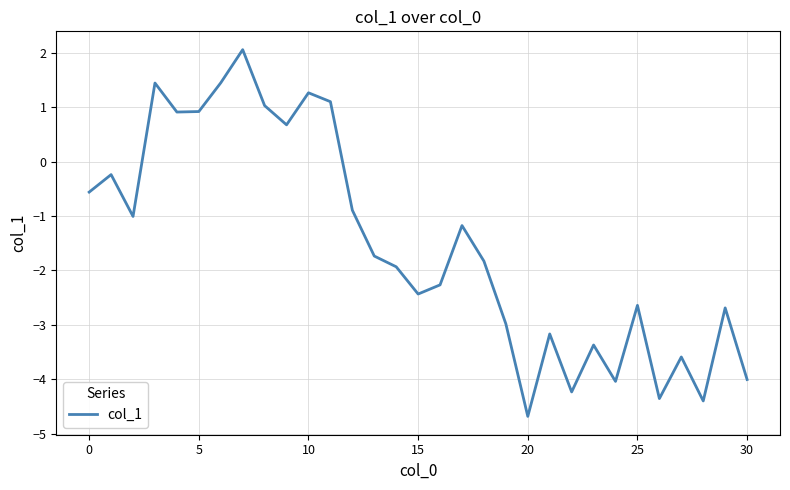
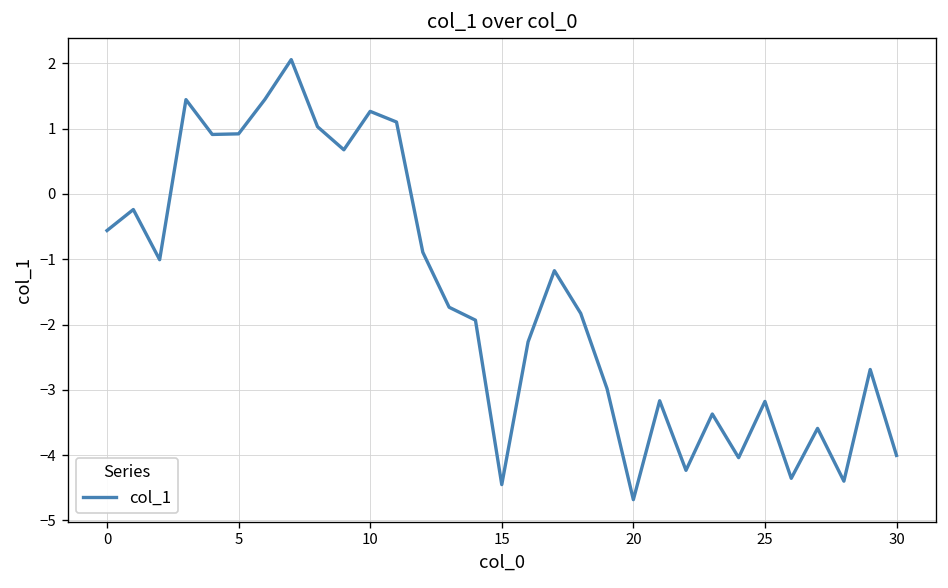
15: -2.4 -> -4.5
25: -2.6 -> -3.2
